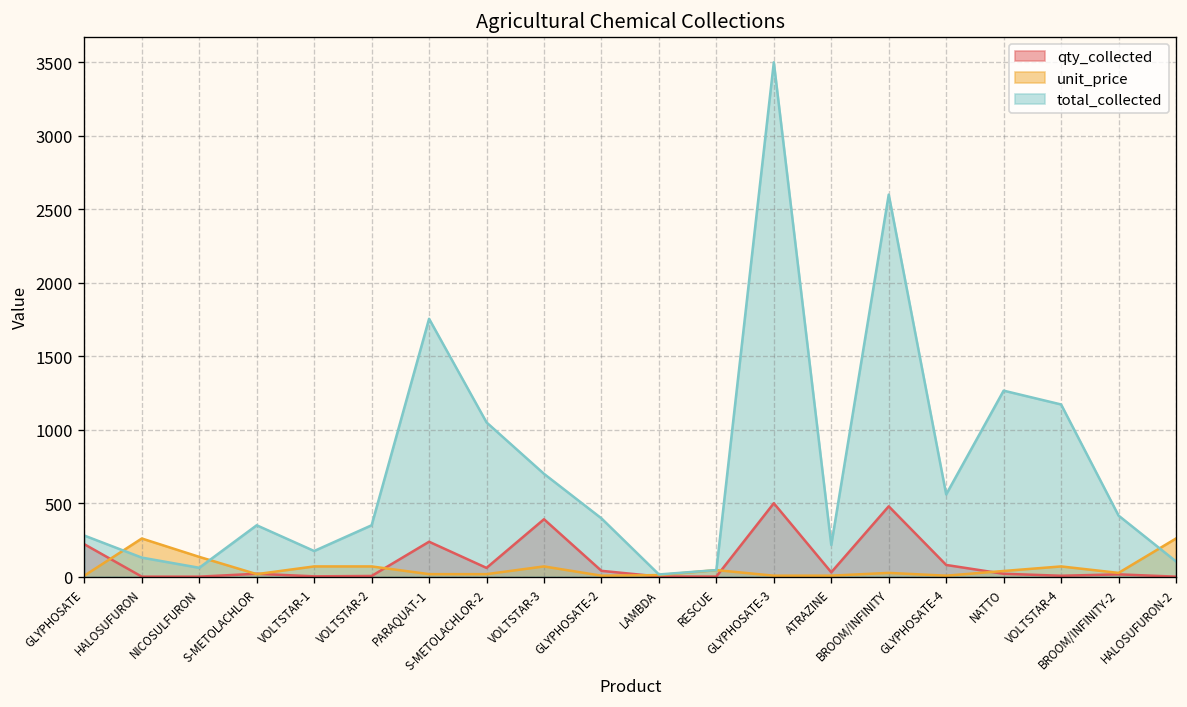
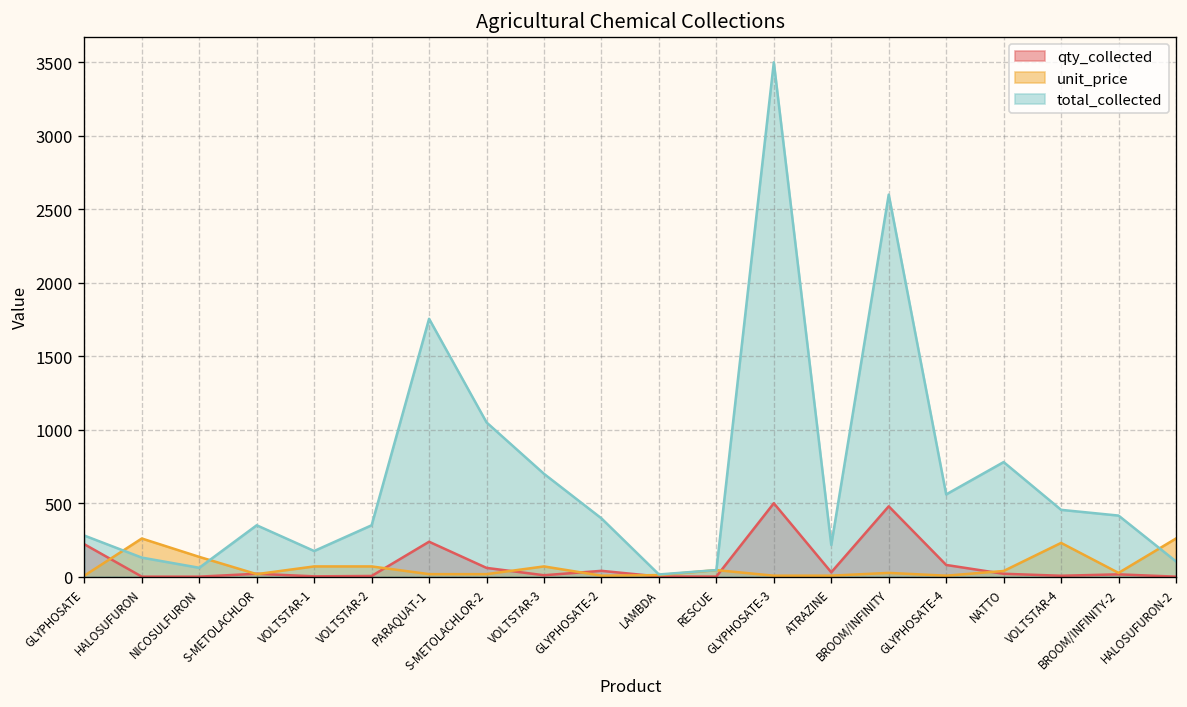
qty_collected, VOLTSTAR-3: 390 -> 10
total_collected, NATTO: 1270 -> 780
unit_price, VOLTSTAR-4: 70 -> 230
total_collected, VOLTSTAR-4: 1170 -> 460
